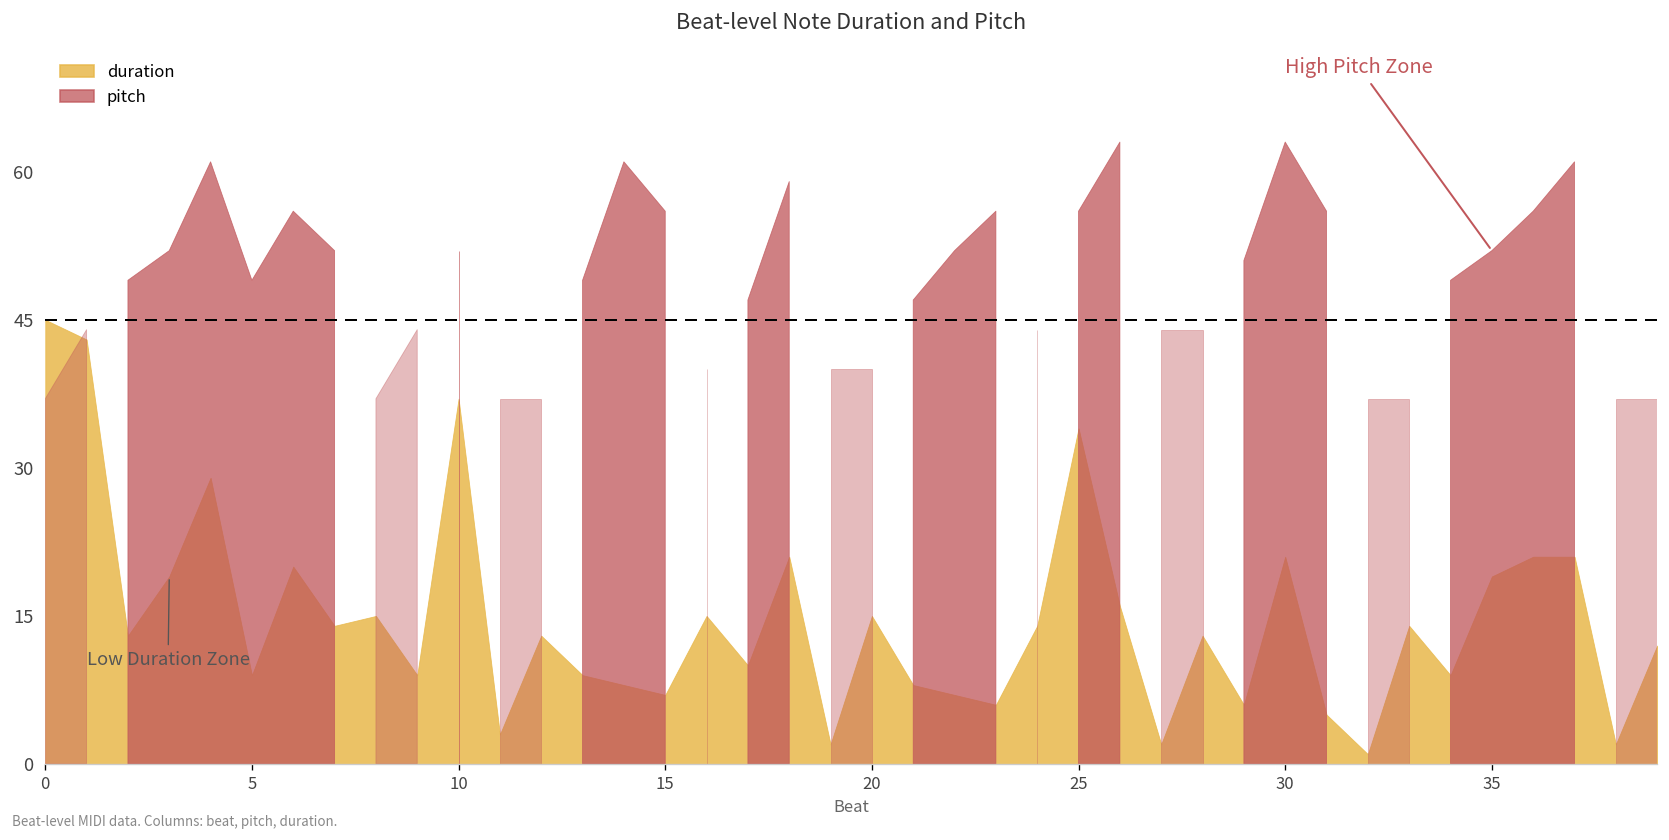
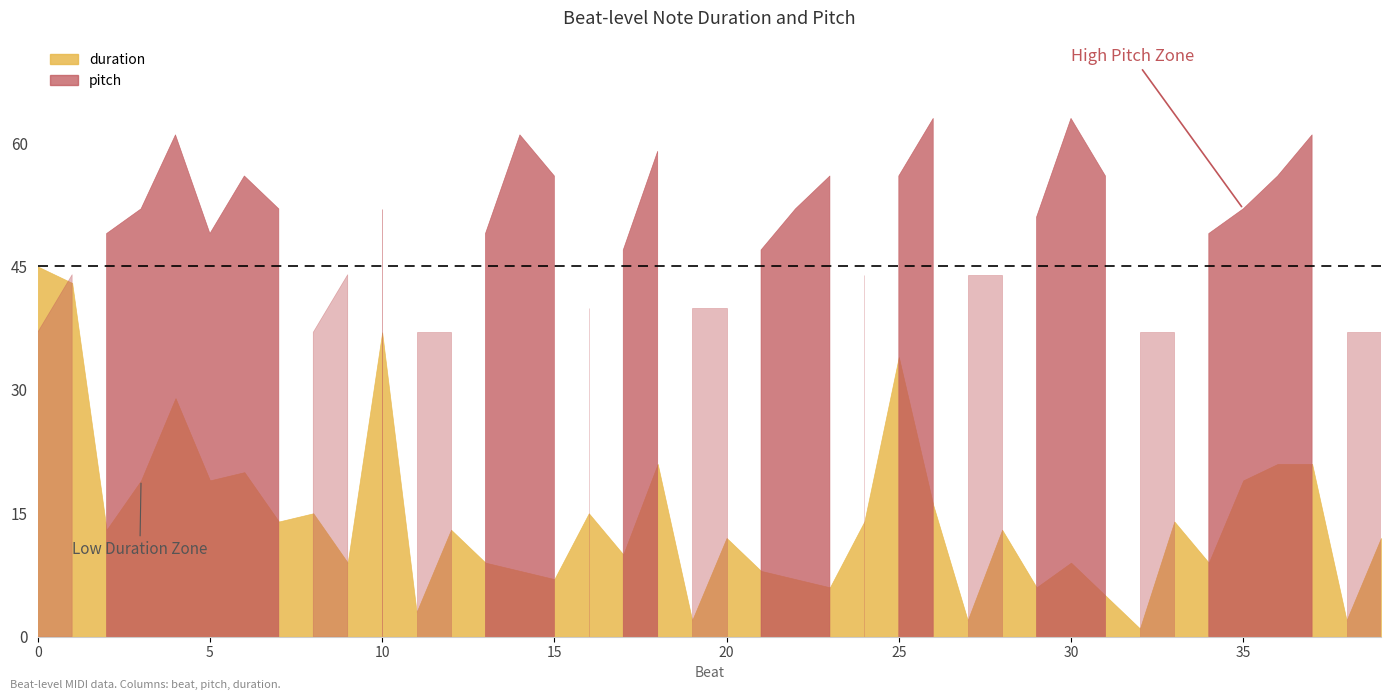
5: 9 -> 19
20: 15 -> 12
30: 21 -> 9
